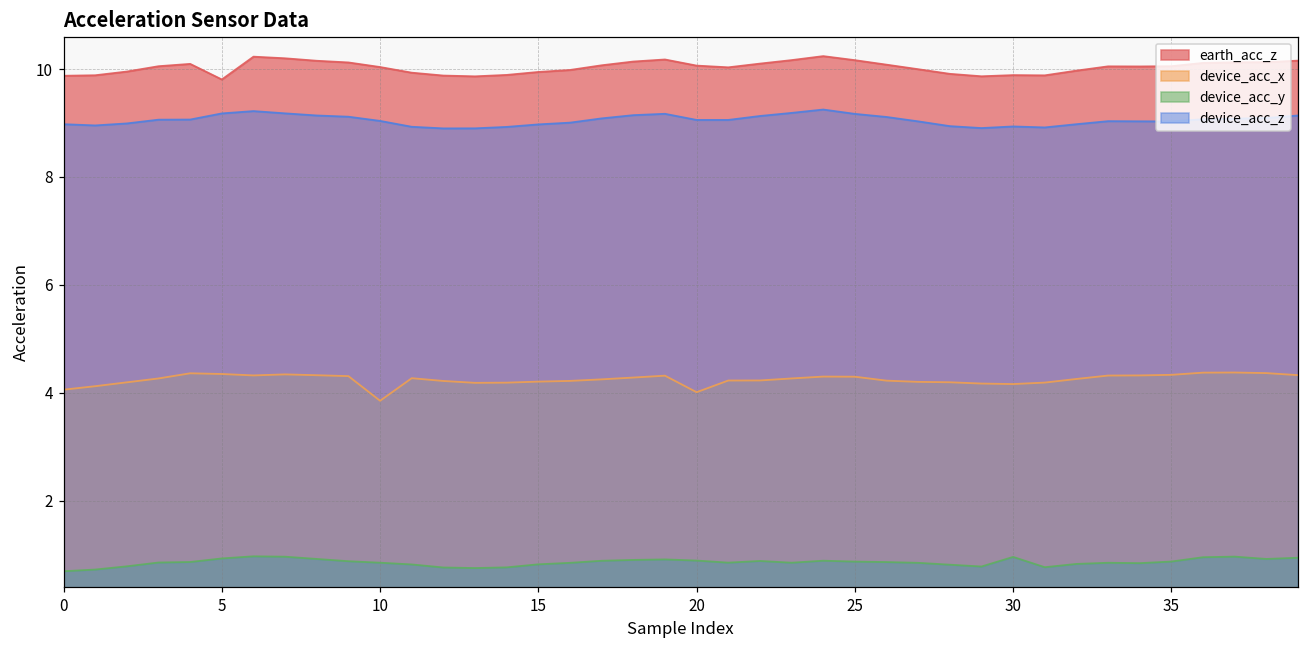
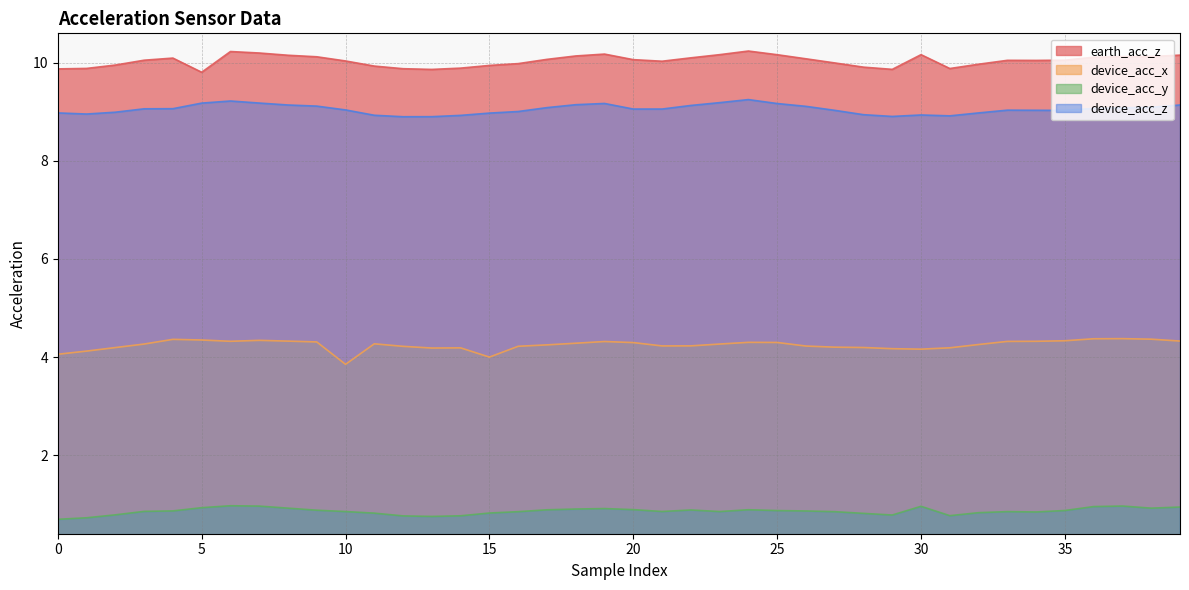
device_acc_x, 15: 4.2 -> 4.0
device_acc_x, 20: 4.0 -> 4.3
earth_acc_z, 30: 9.9 -> 10.2
